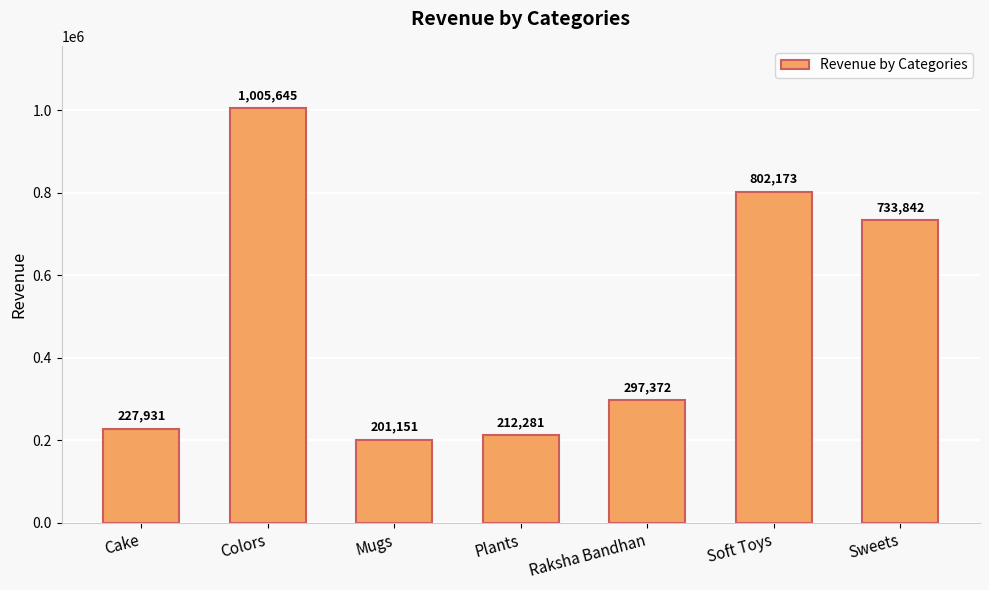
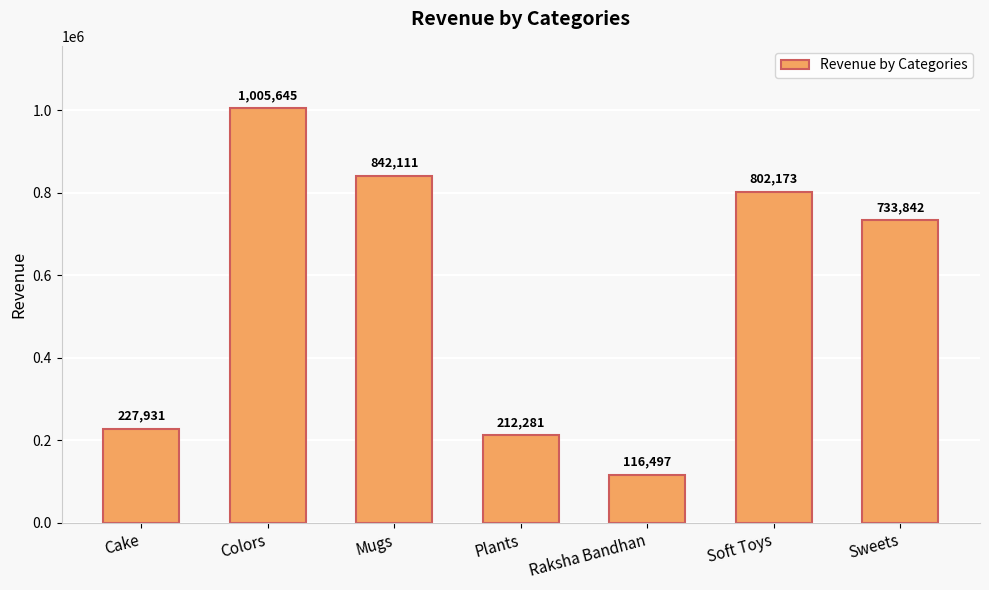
Mugs: 201,151 -> 842,111
Raksha Bandhan: 297,372 -> 116,497
